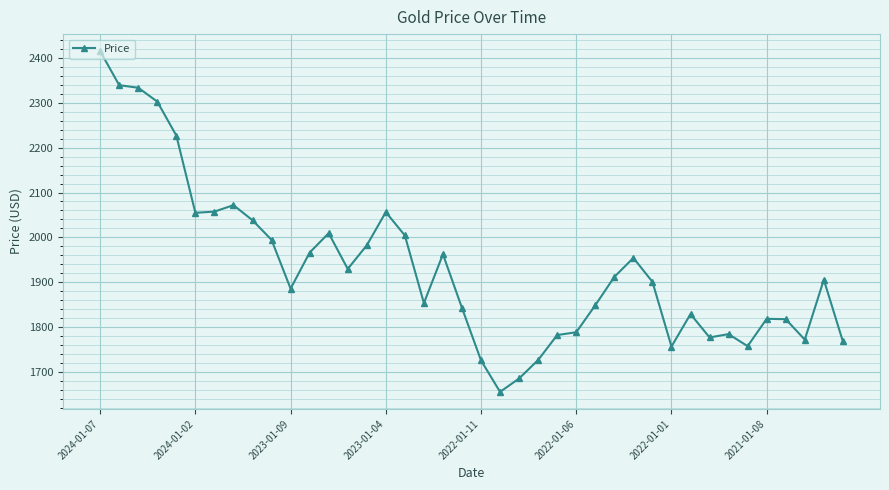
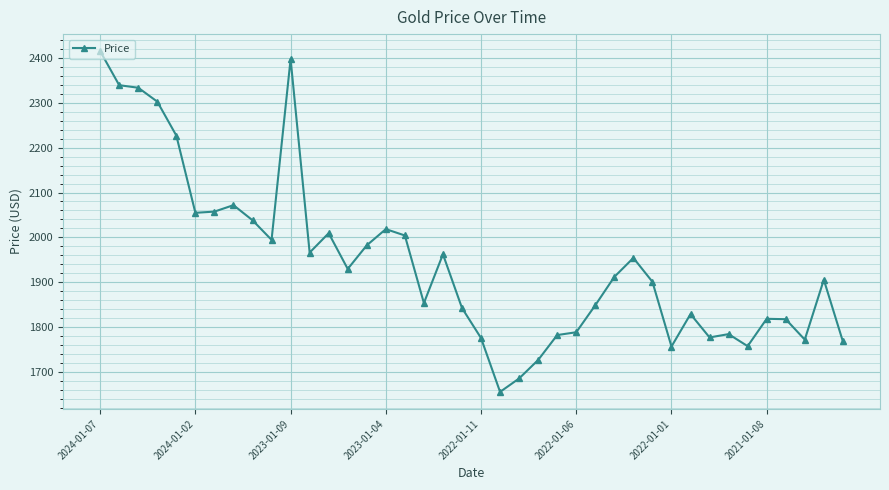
2023-01-09: 1890 -> 2400
2023-01-04: 2060 -> 2020
2022-01-11: 1730 -> 1780
